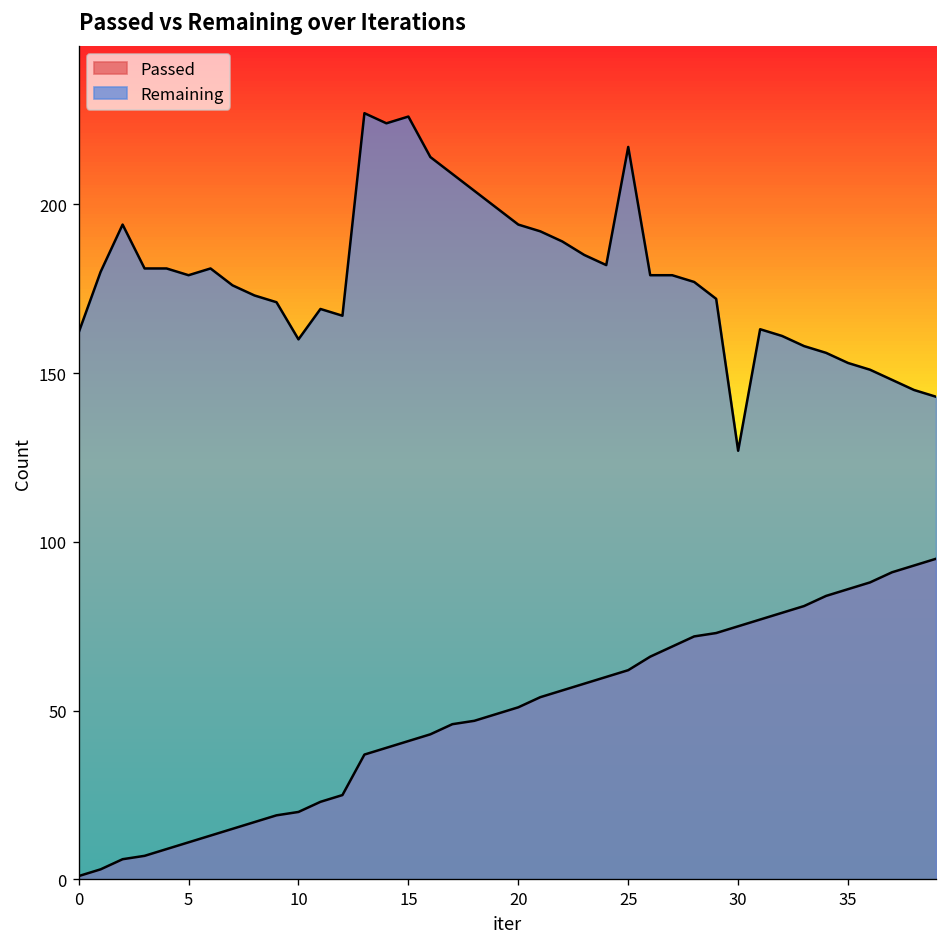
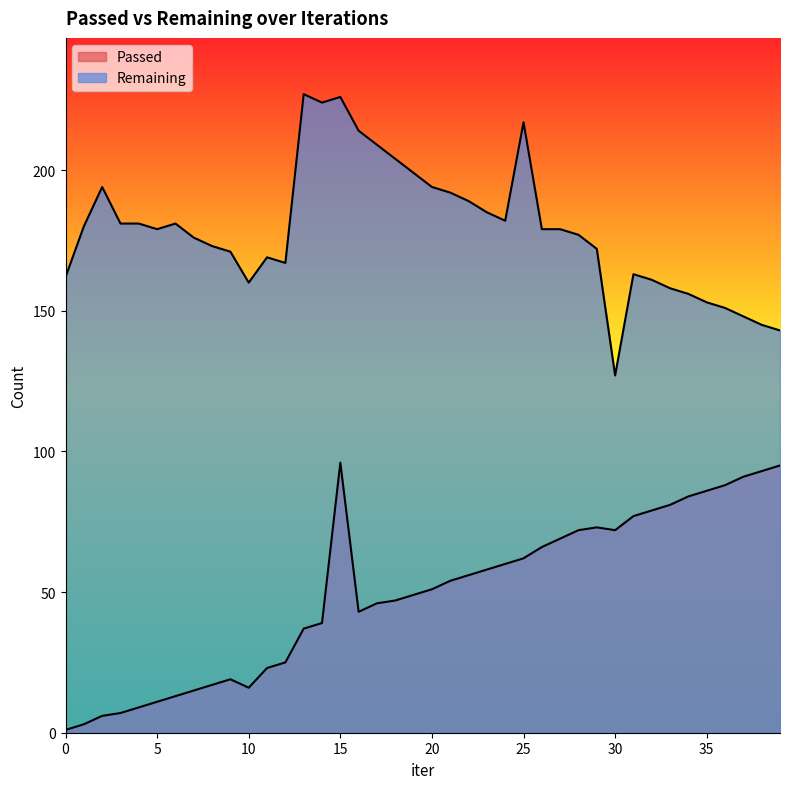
Passed, 10: 20 -> 16
Passed, 15: 41 -> 96
Passed, 30: 75 -> 72
